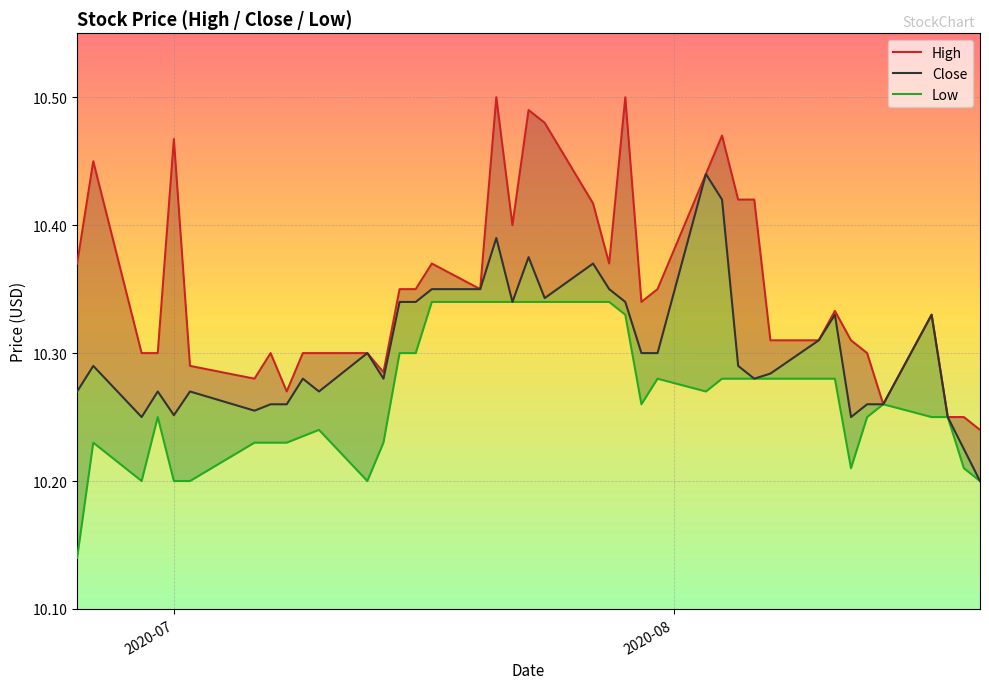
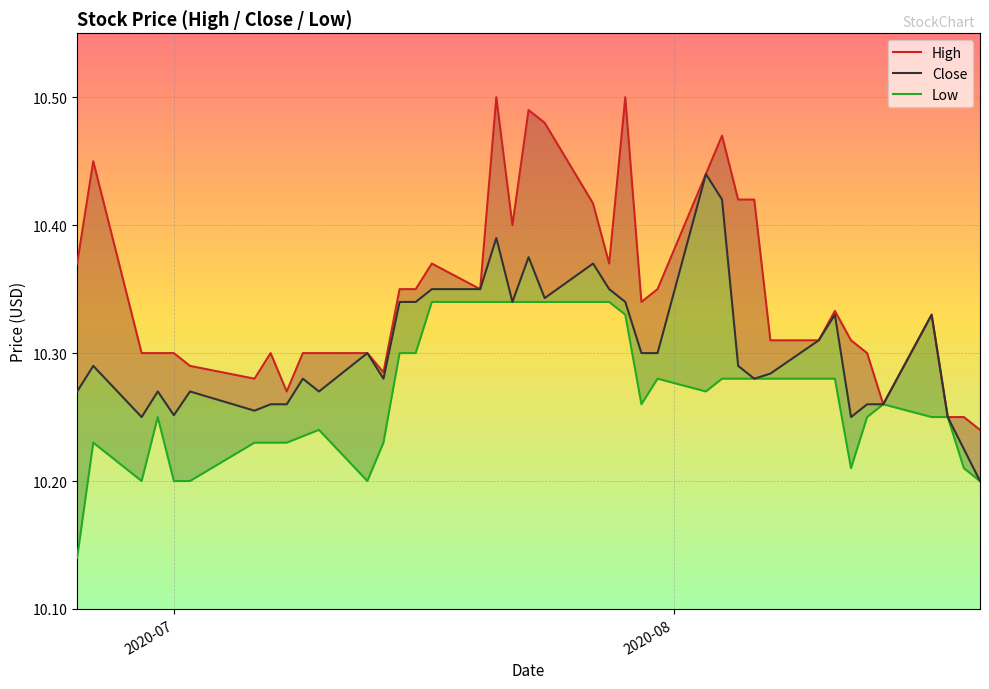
High, 2020-07: 10.467 -> 10.300
